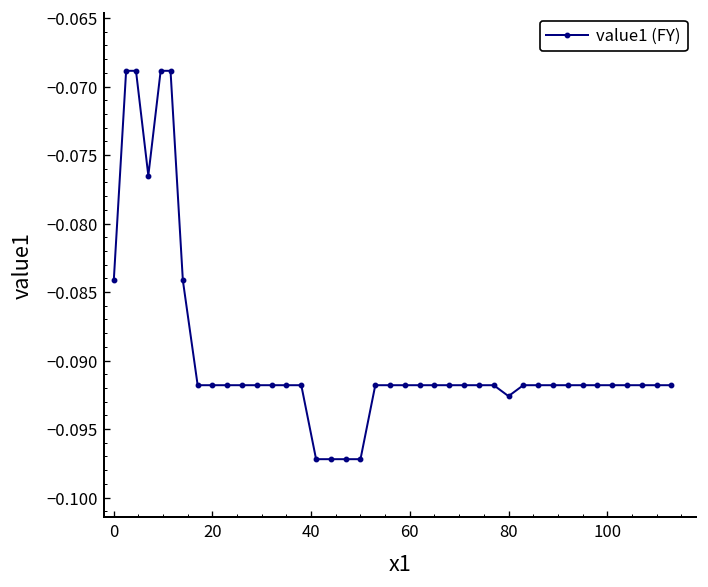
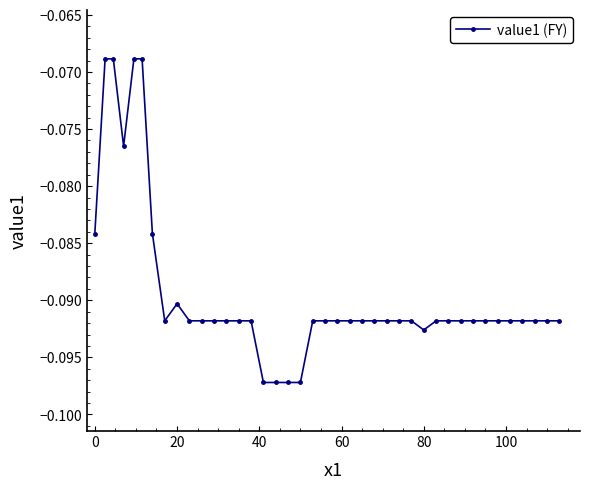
20: -0.0918 -> -0.0903
